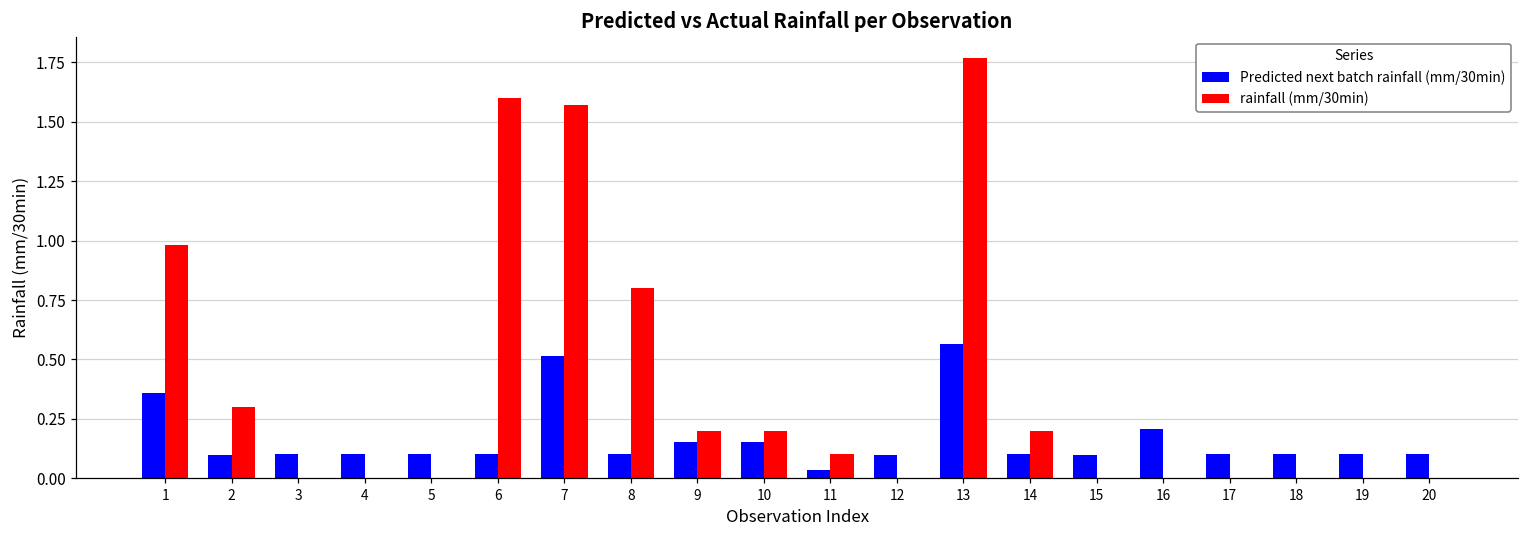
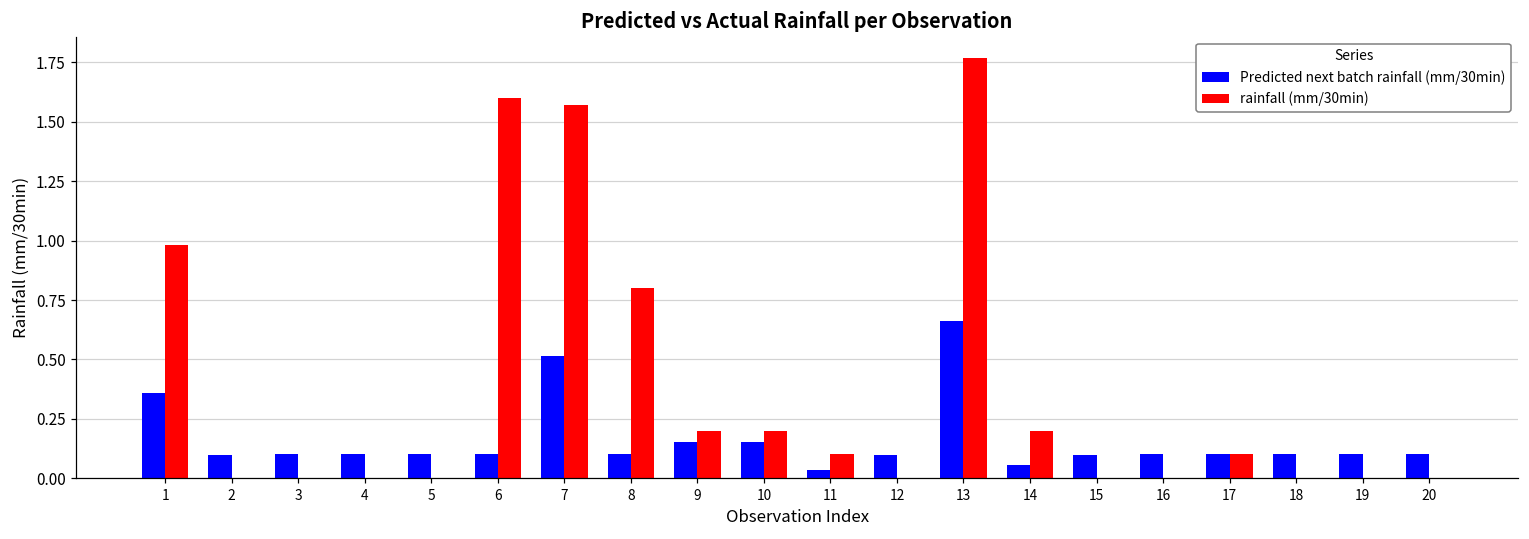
rainfall (mm/30min), 2: 0.3 -> 0.0
Predicted next batch rainfall (mm/30min), 13: 0.57 -> 0.66
Predicted next batch rainfall (mm/30min), 14: 0.10 -> 0.06
Predicted next batch rainfall (mm/30min), 16: 0.21 -> 0.10
rainfall (mm/30min), 17: 0.0 -> 0.1
